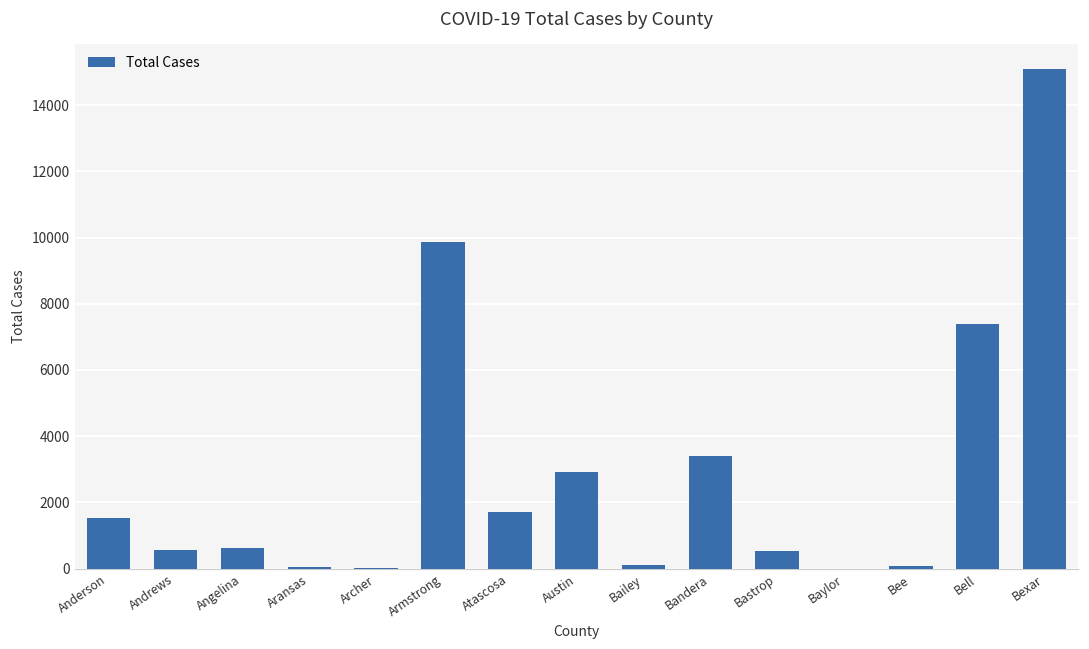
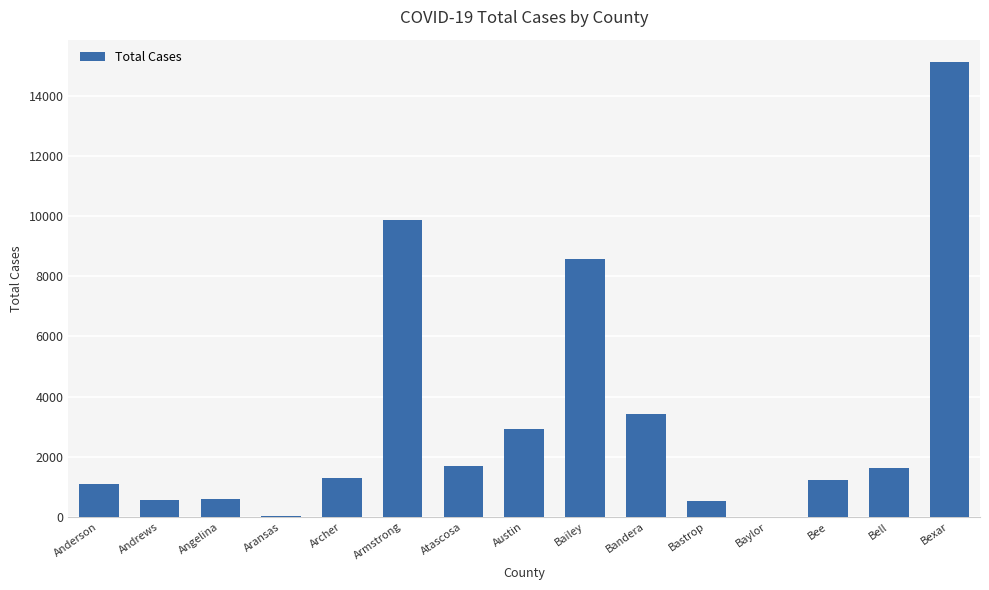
Anderson: 1500 -> 1100
Archer: 0 -> 1300
Bailey: 100 -> 8600
Bee: 100 -> 1200
Bell: 7400 -> 1600
